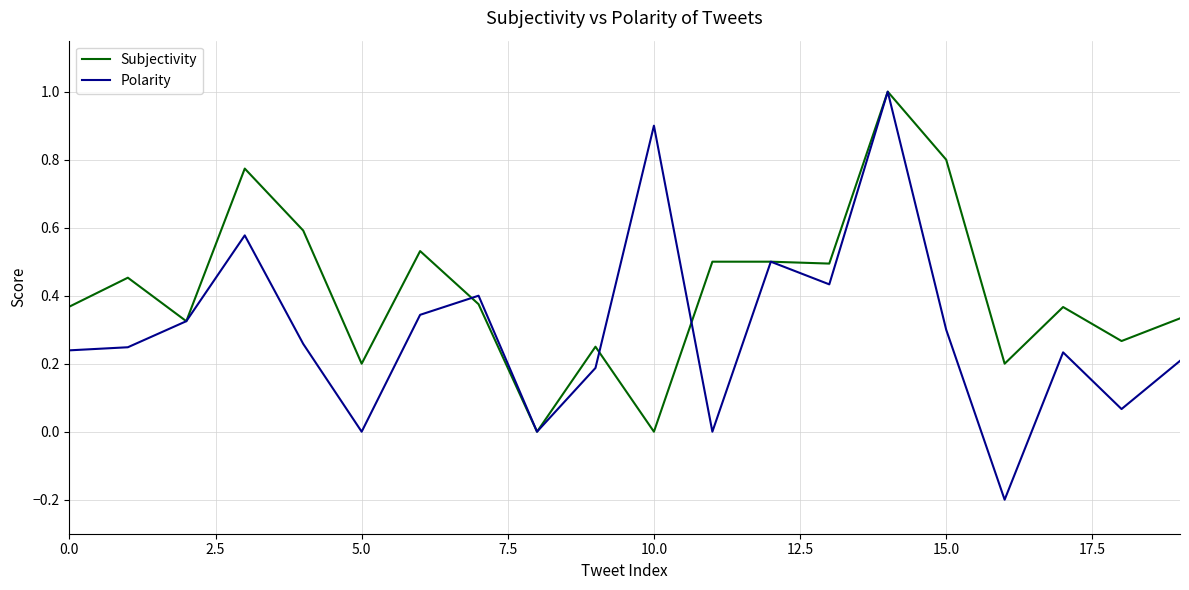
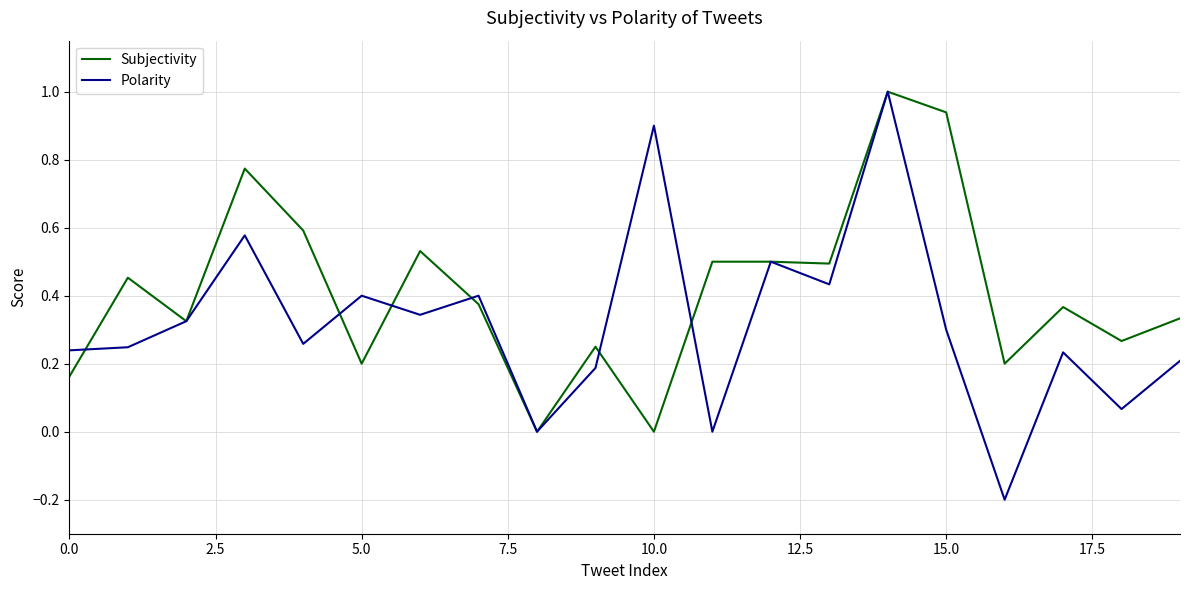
Subjectivity, 0.0: 0.37 -> 0.16
Polarity, 5.0: 0.0 -> 0.4
Subjectivity, 15.0: 0.80 -> 0.94
